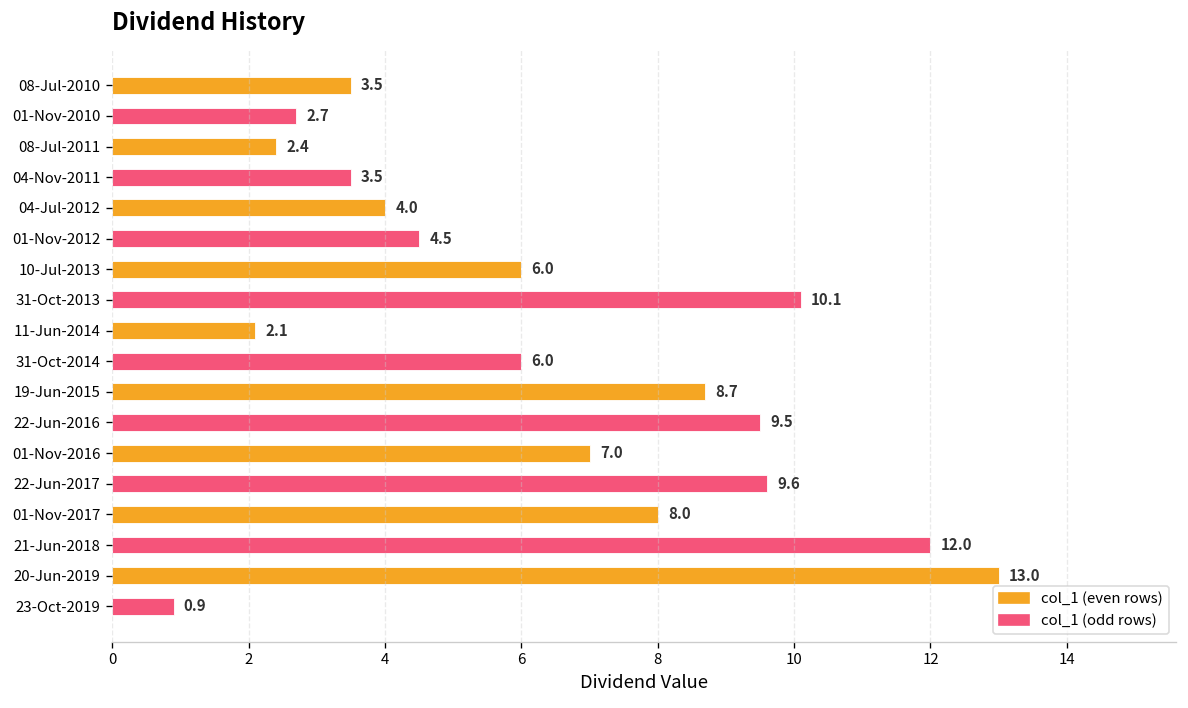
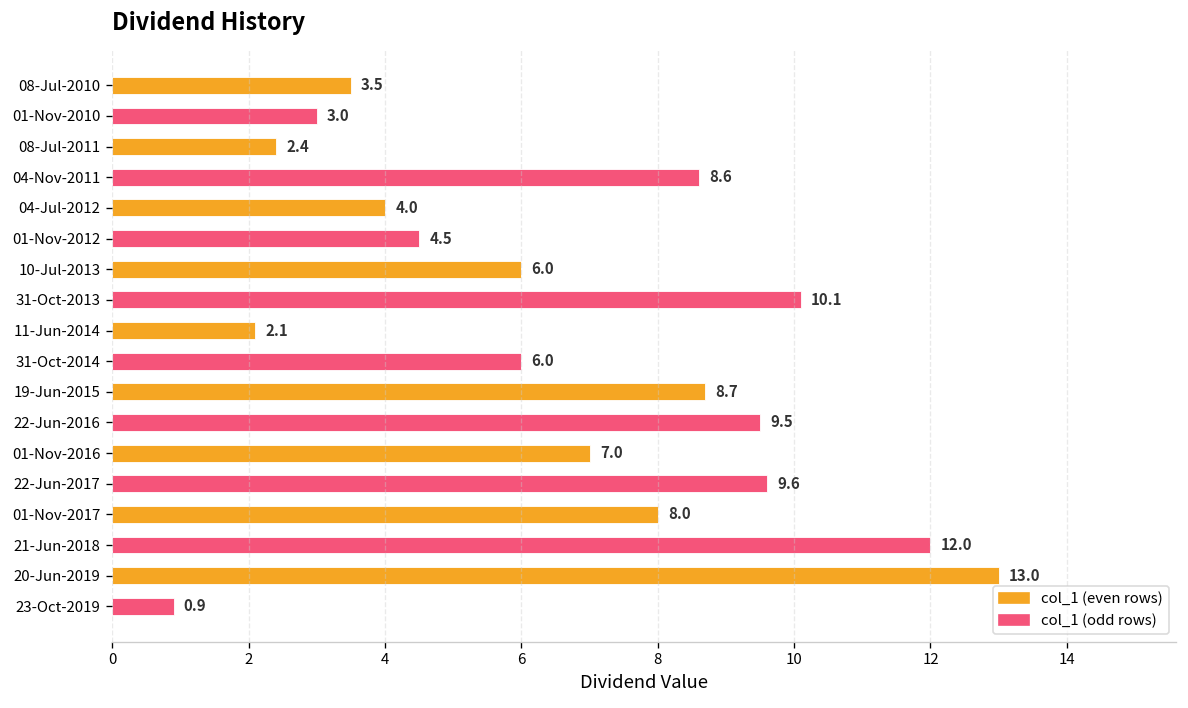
01-Nov-2010: 2.7 -> 3.0
04-Nov-2011: 3.5 -> 8.6
